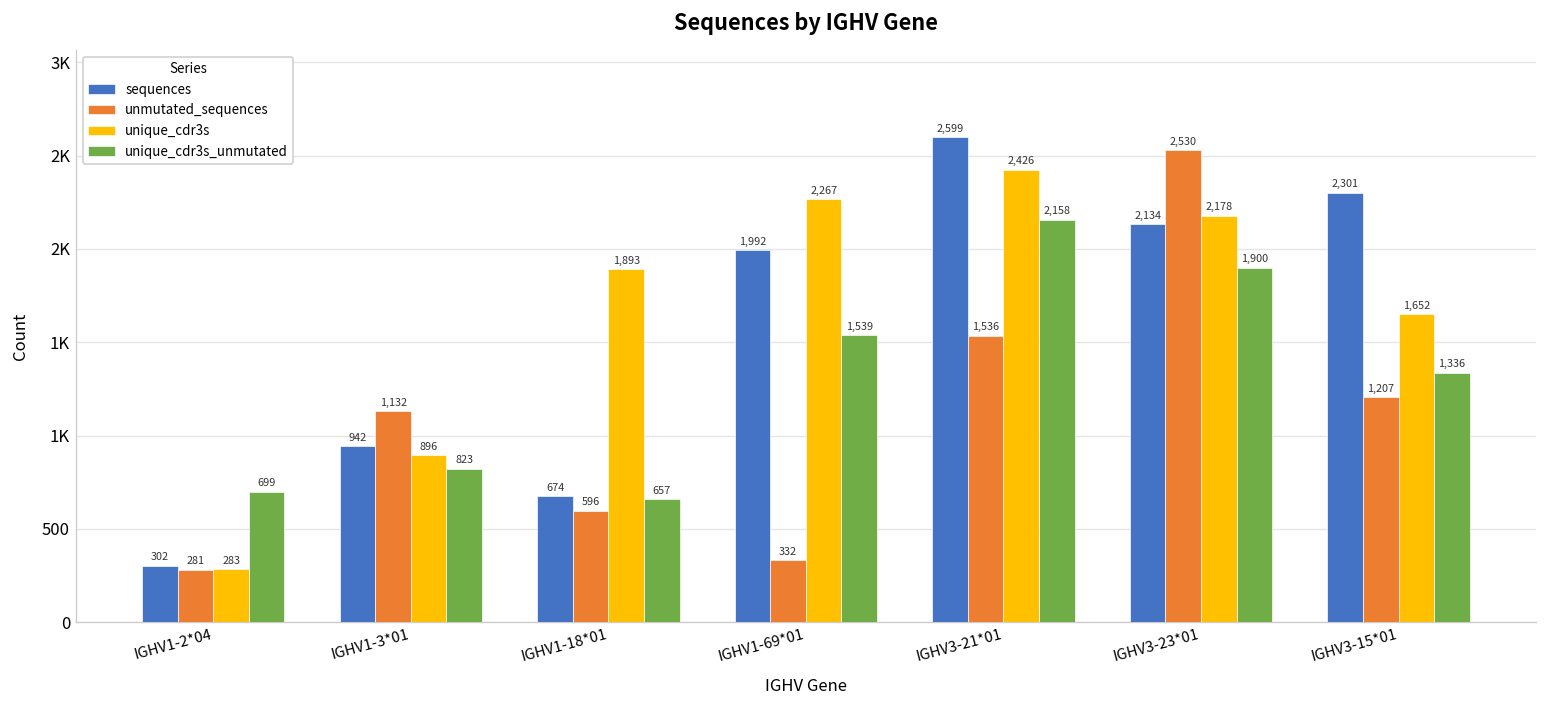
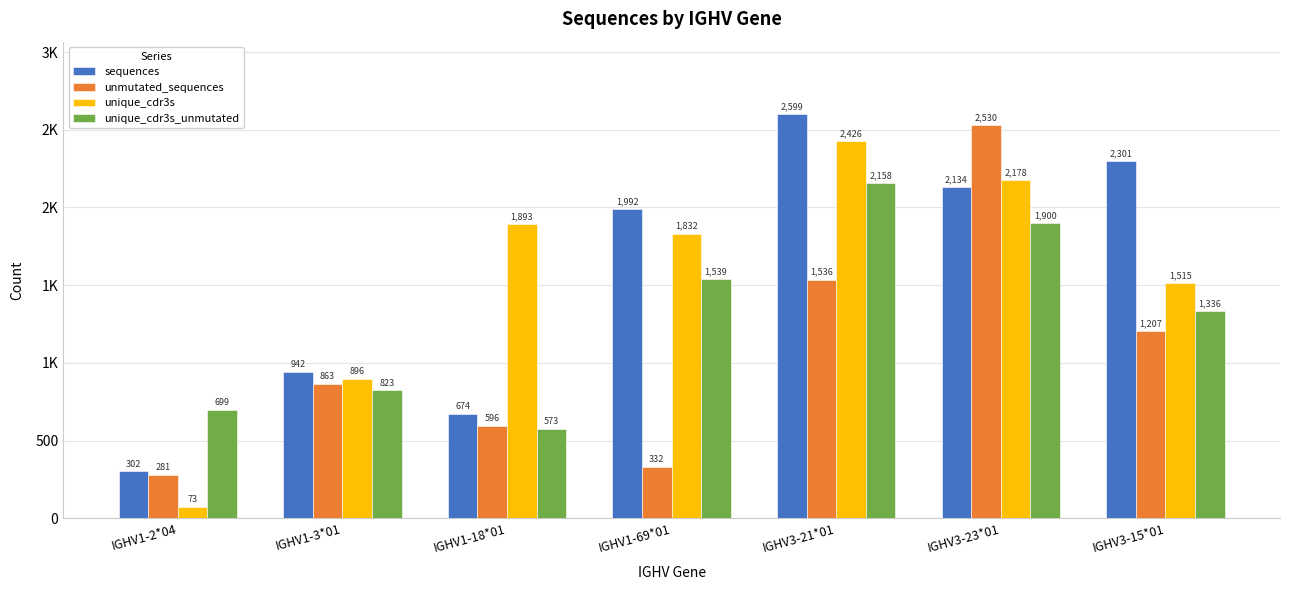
unique_cdr3s, IGHV1-2*04: 283 -> 73
unmutated_sequences, IGHV1-3*01: 1,132 -> 863
unique_cdr3s_unmutated, IGHV1-18*01: 657 -> 573
unique_cdr3s, IGHV1-69*01: 2,267 -> 1,832
unique_cdr3s, IGHV3-15*01: 1,652 -> 1,515
